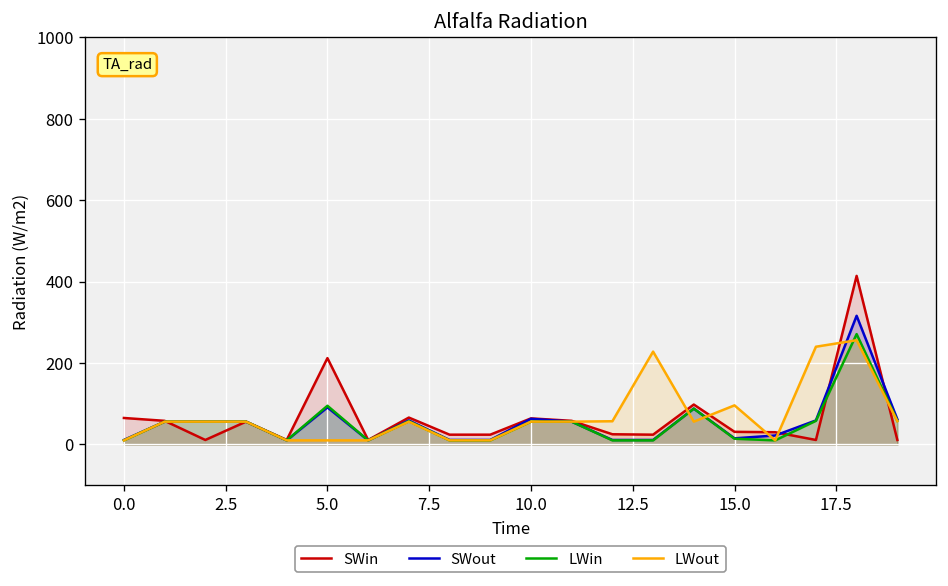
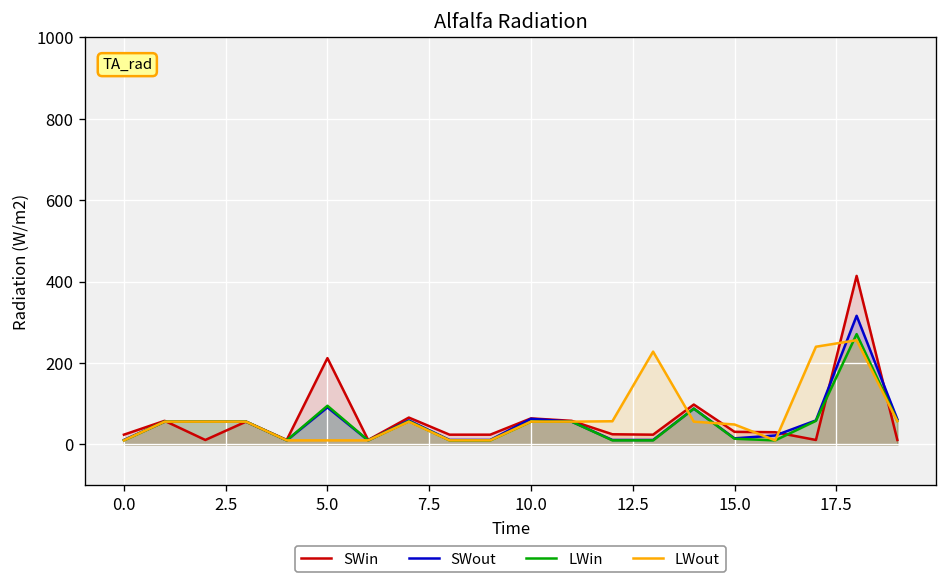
SWin, 0.0: 70 -> 20
LWout, 15.0: 100 -> 50
